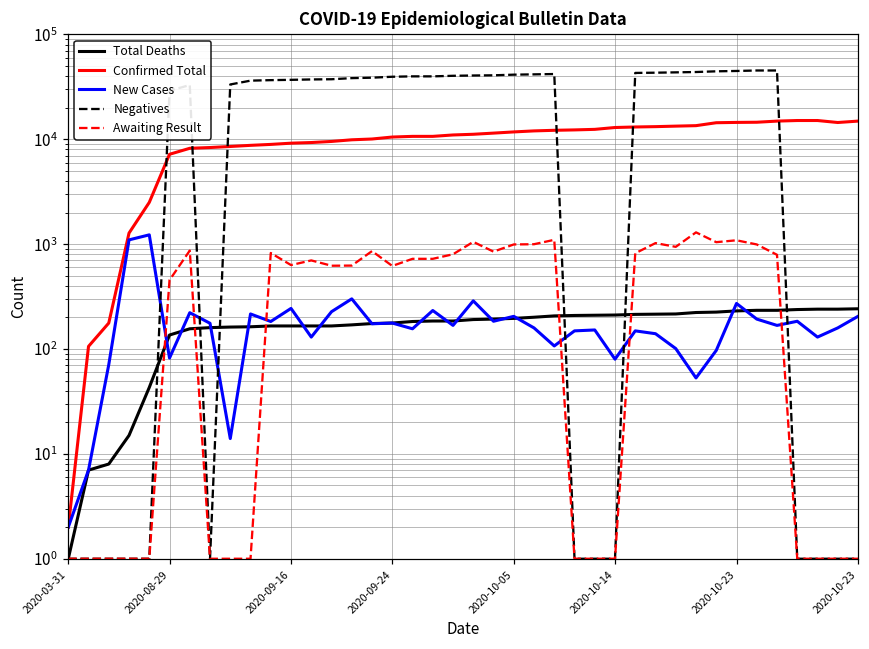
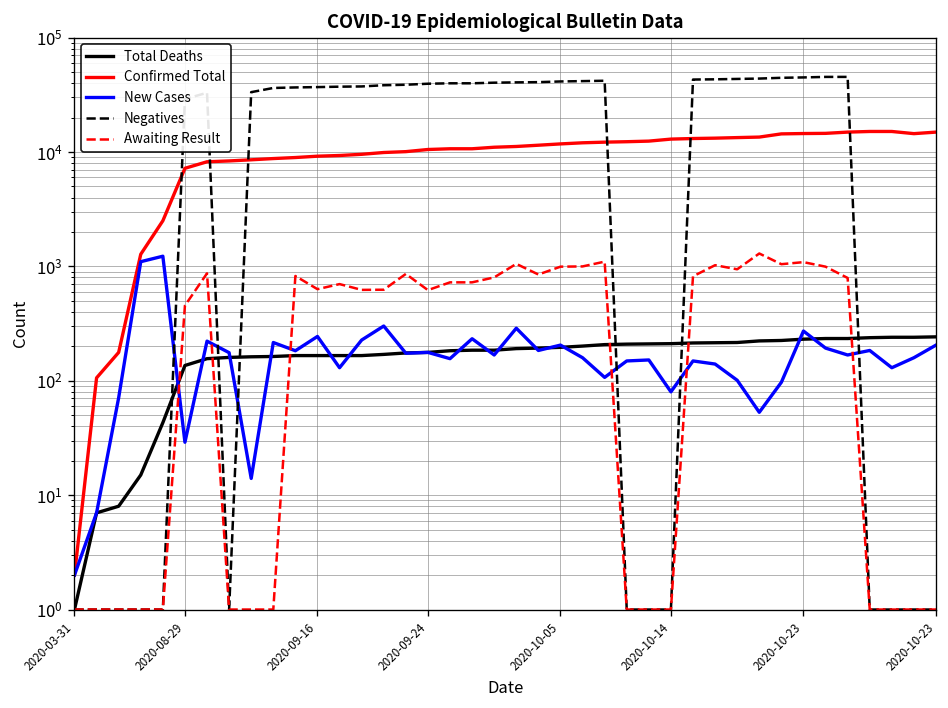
New Cases, 2020-08-29: 80 -> 29
